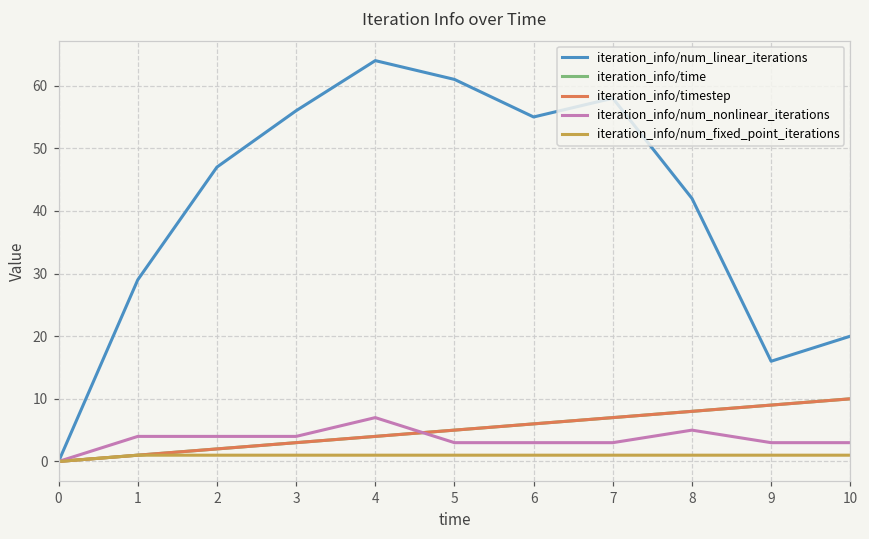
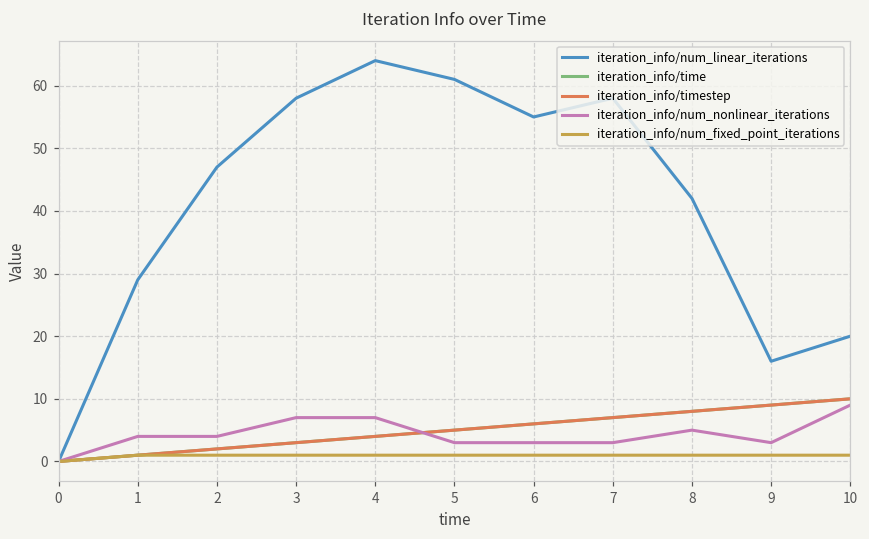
iteration_info/num_linear_iterations, 3: 56 -> 58
iteration_info/num_nonlinear_iterations, 3: 4 -> 7
iteration_info/num_nonlinear_iterations, 10: 3 -> 9
